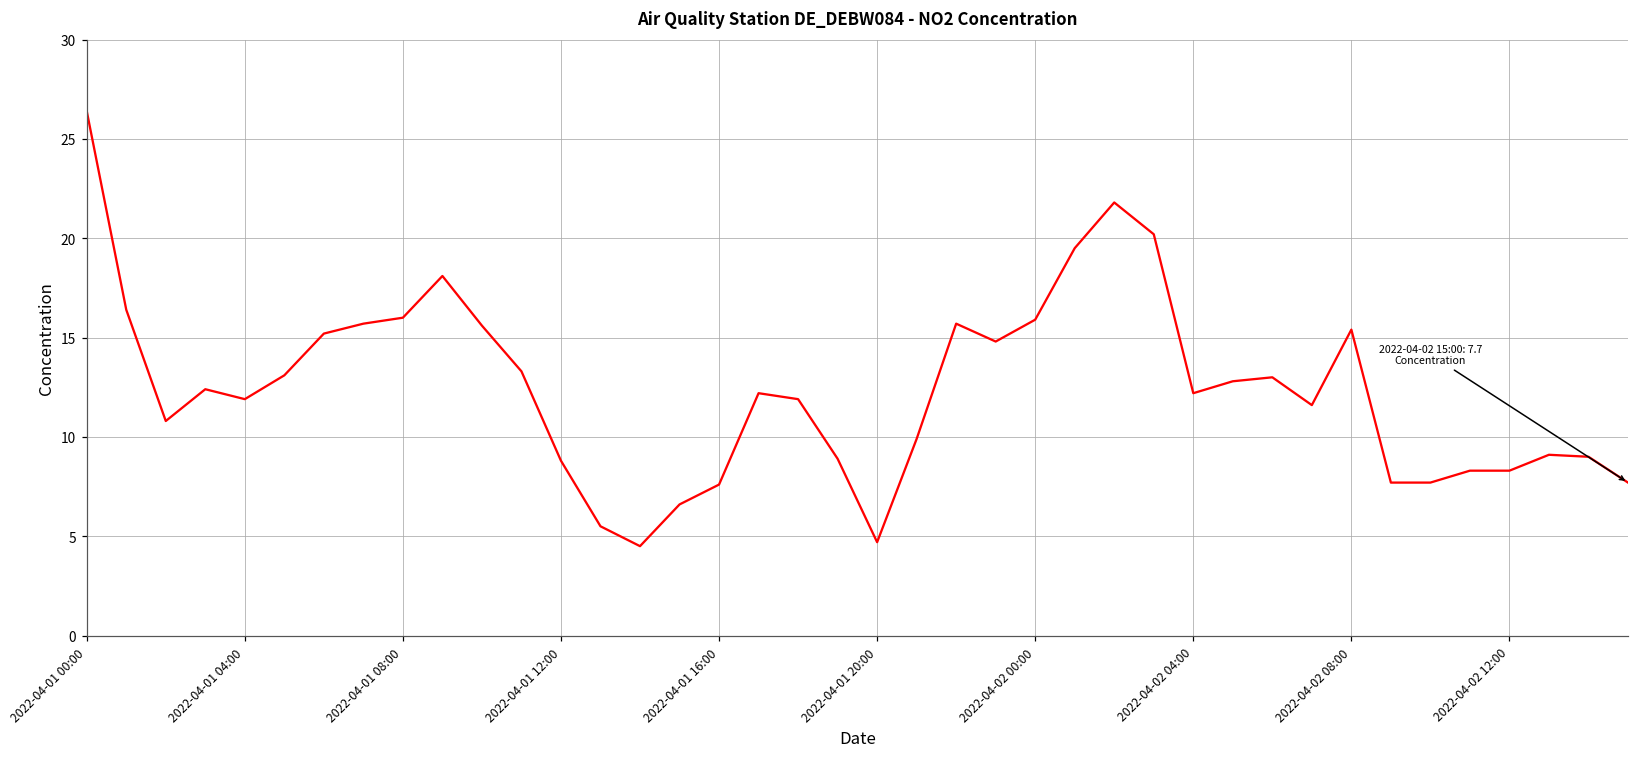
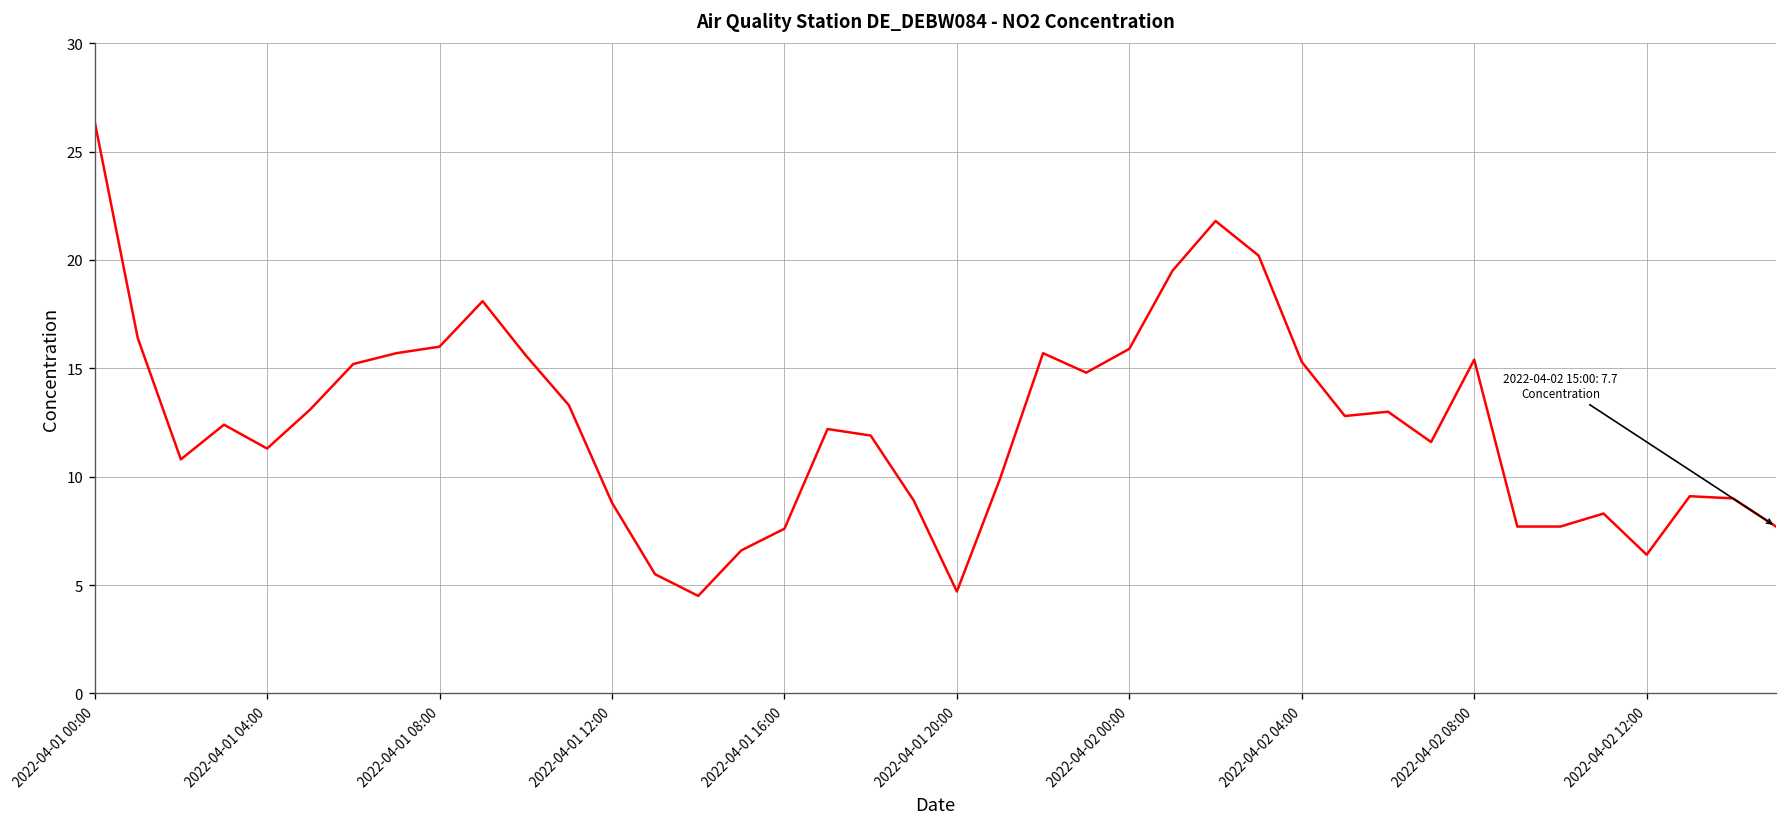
2022-04-01 04:00: 11.9 -> 11.3
2022-04-02 04:00: 12.2 -> 15.3
2022-04-02 12:00: 8.3 -> 6.4
